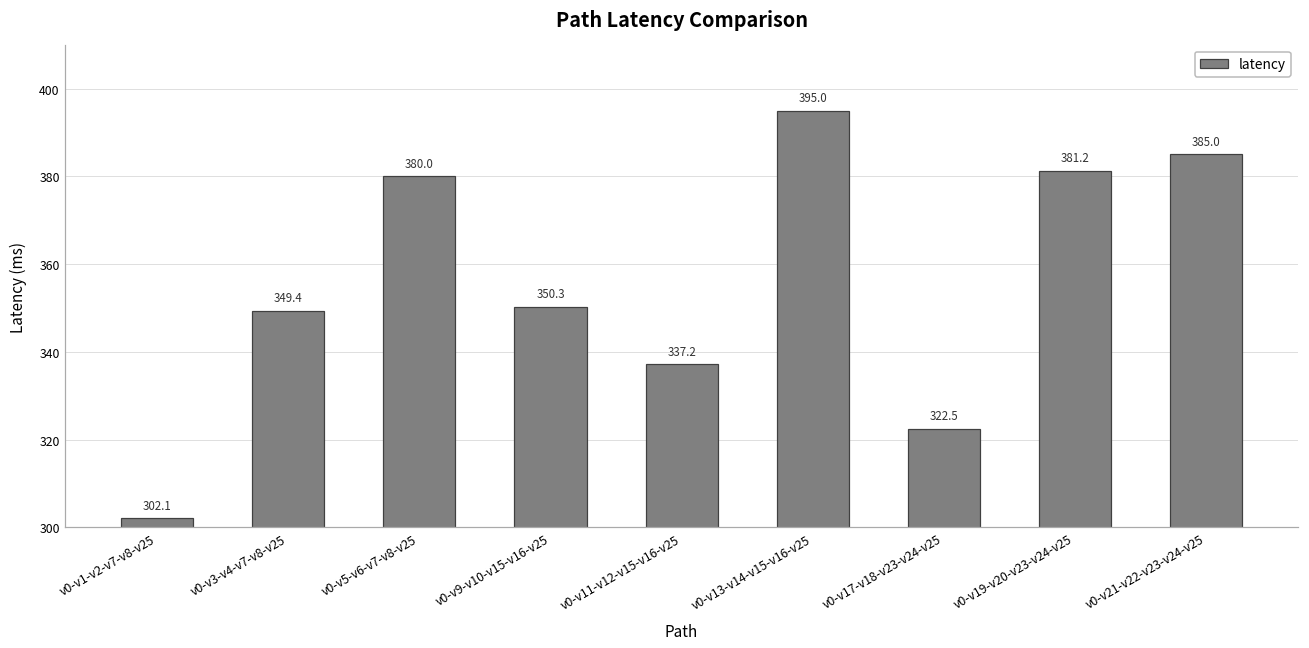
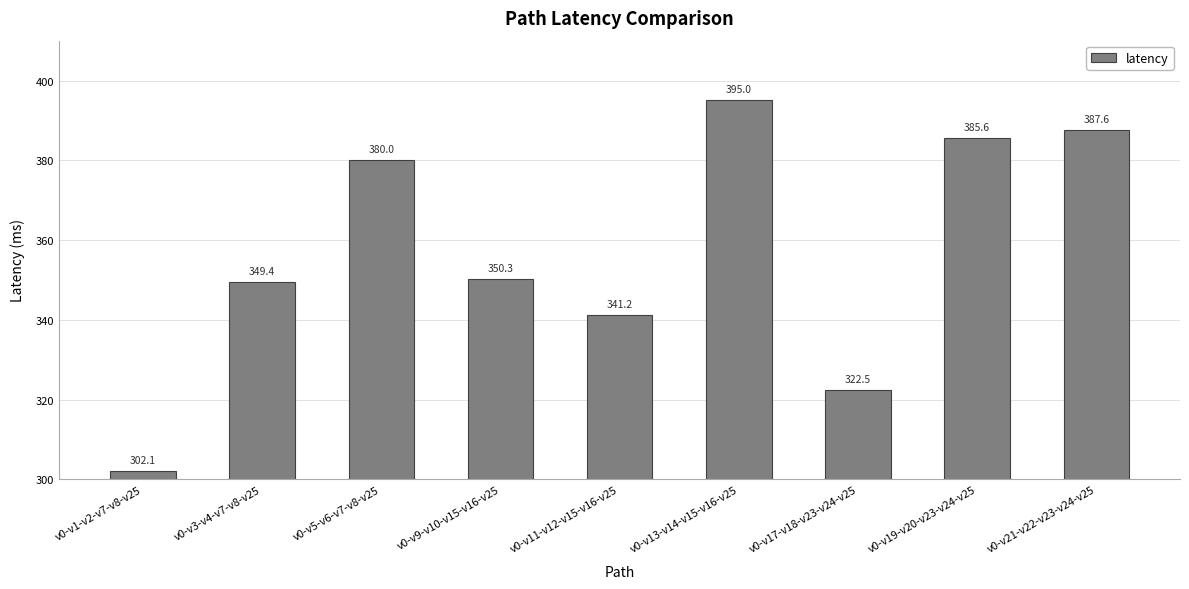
v0-v11-v12-v15-v16-v25: 337.2 -> 341.2
v0-v19-v20-v23-v24-v25: 381.2 -> 385.6
v0-v21-v22-v23-v24-v25: 385.0 -> 387.6
